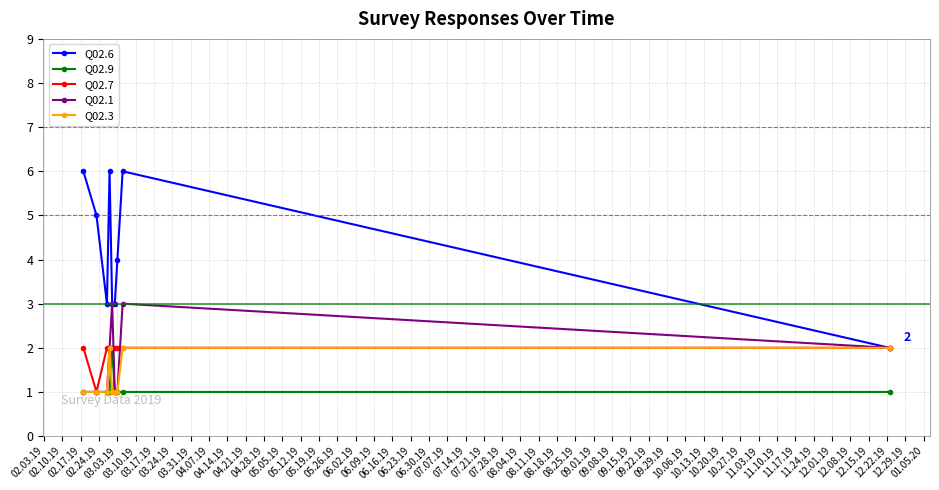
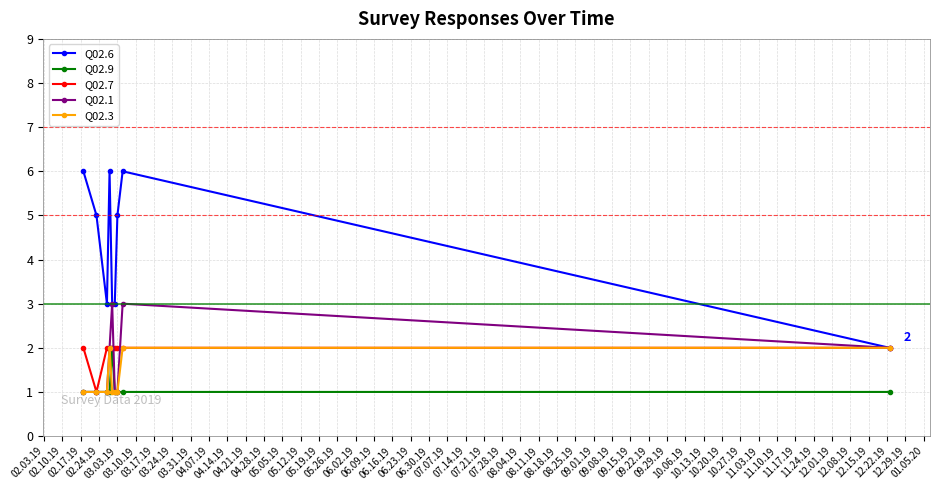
Q02.6, 03.03.19: 4 -> 5
